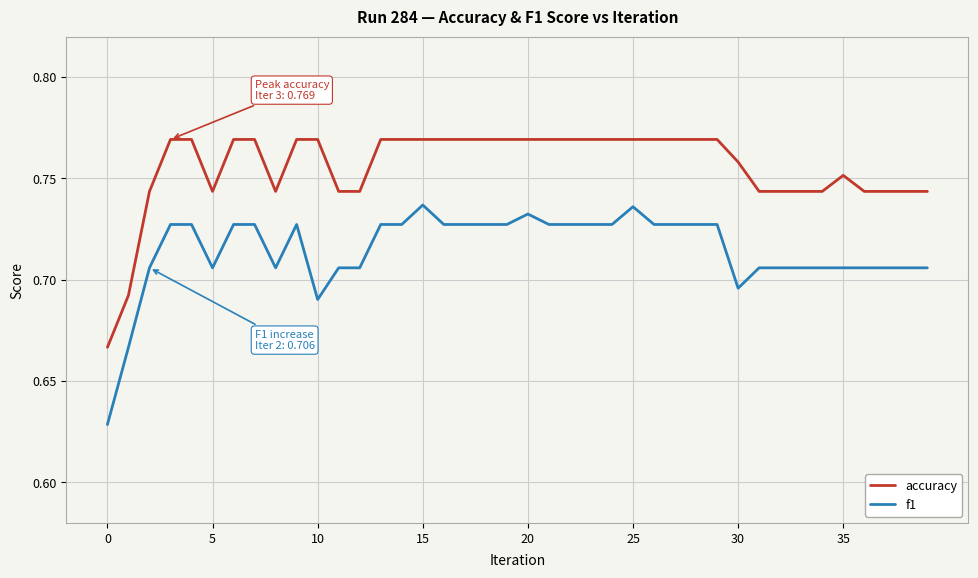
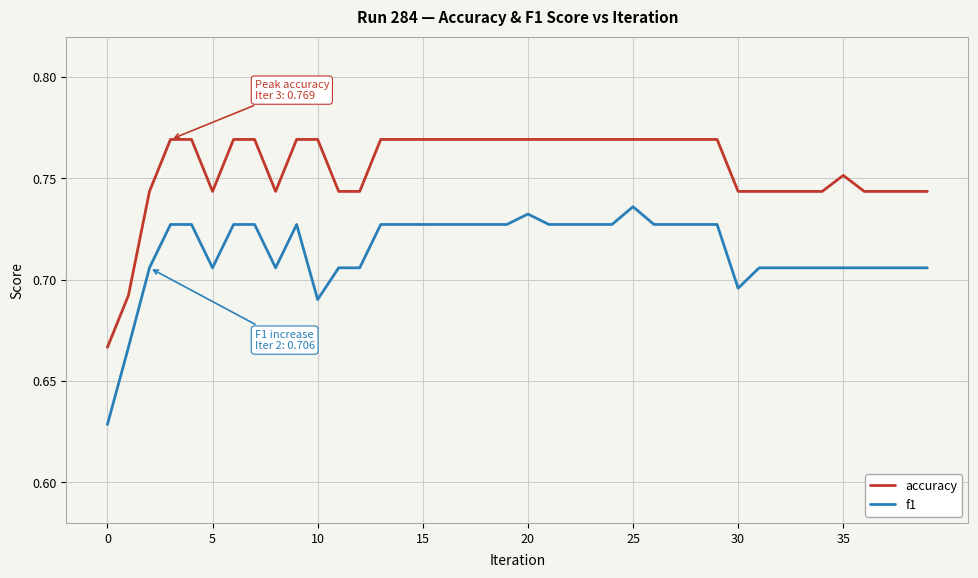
f1, 15: 0.737 -> 0.727
accuracy, 30: 0.758 -> 0.744
